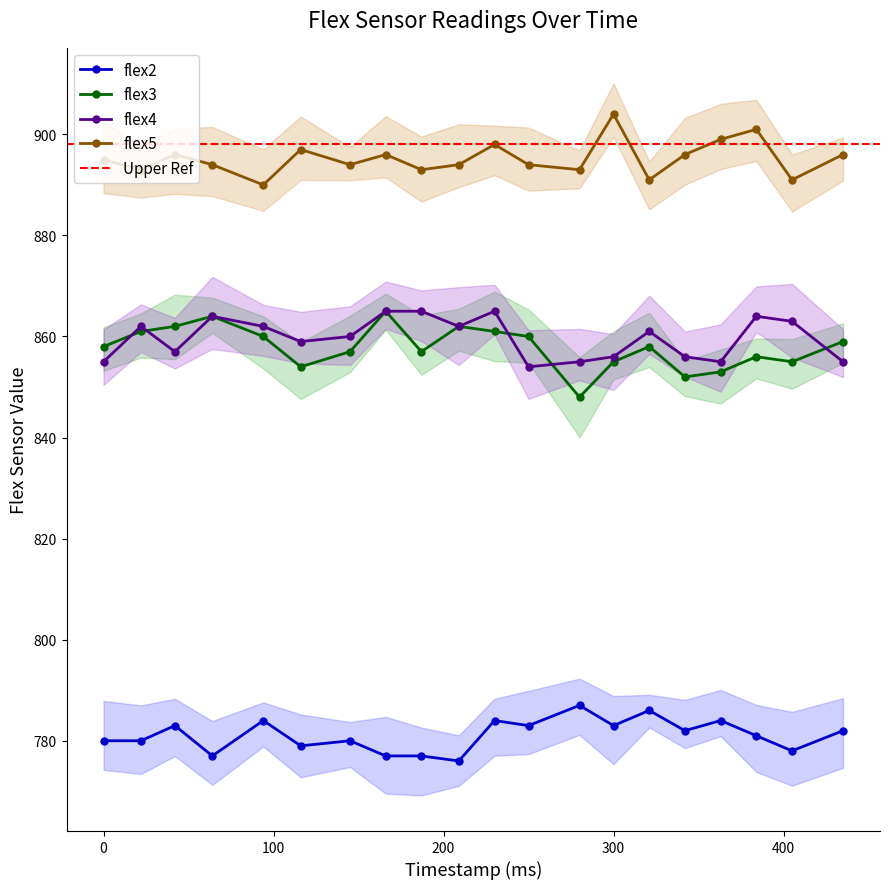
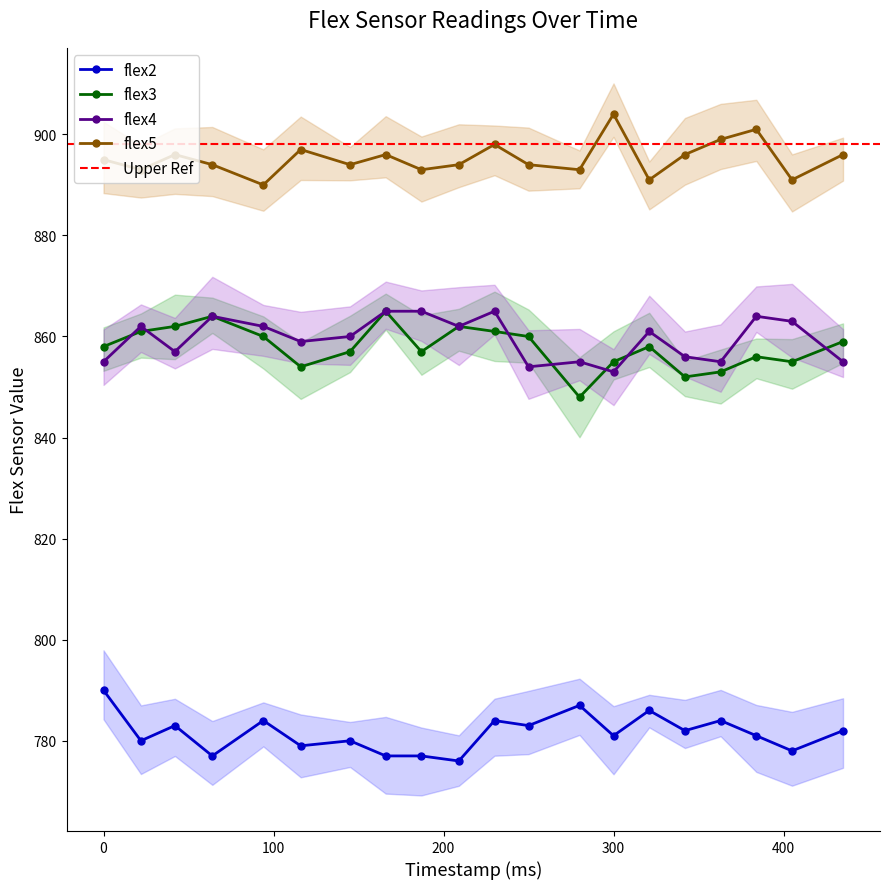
flex2, 0: 780 -> 790
flex2, 300: 783 -> 781
flex4, 300: 856 -> 853
